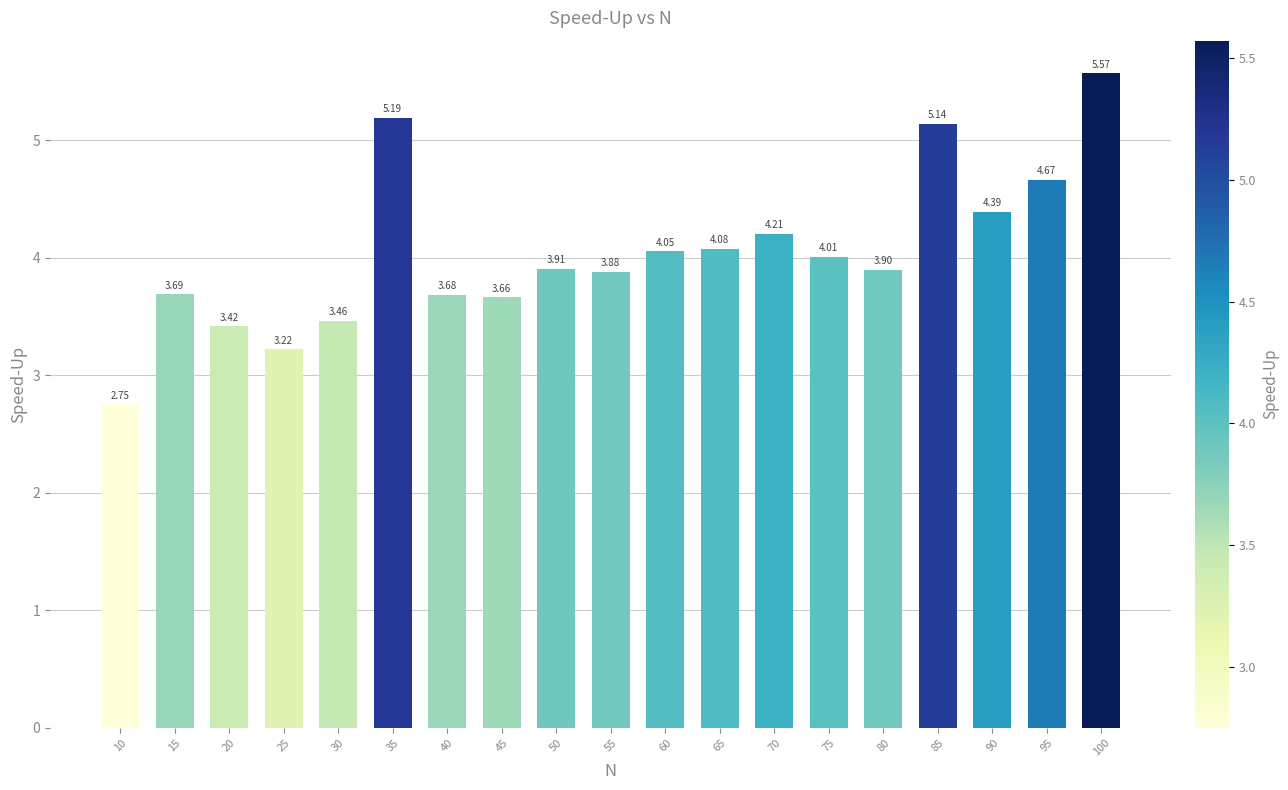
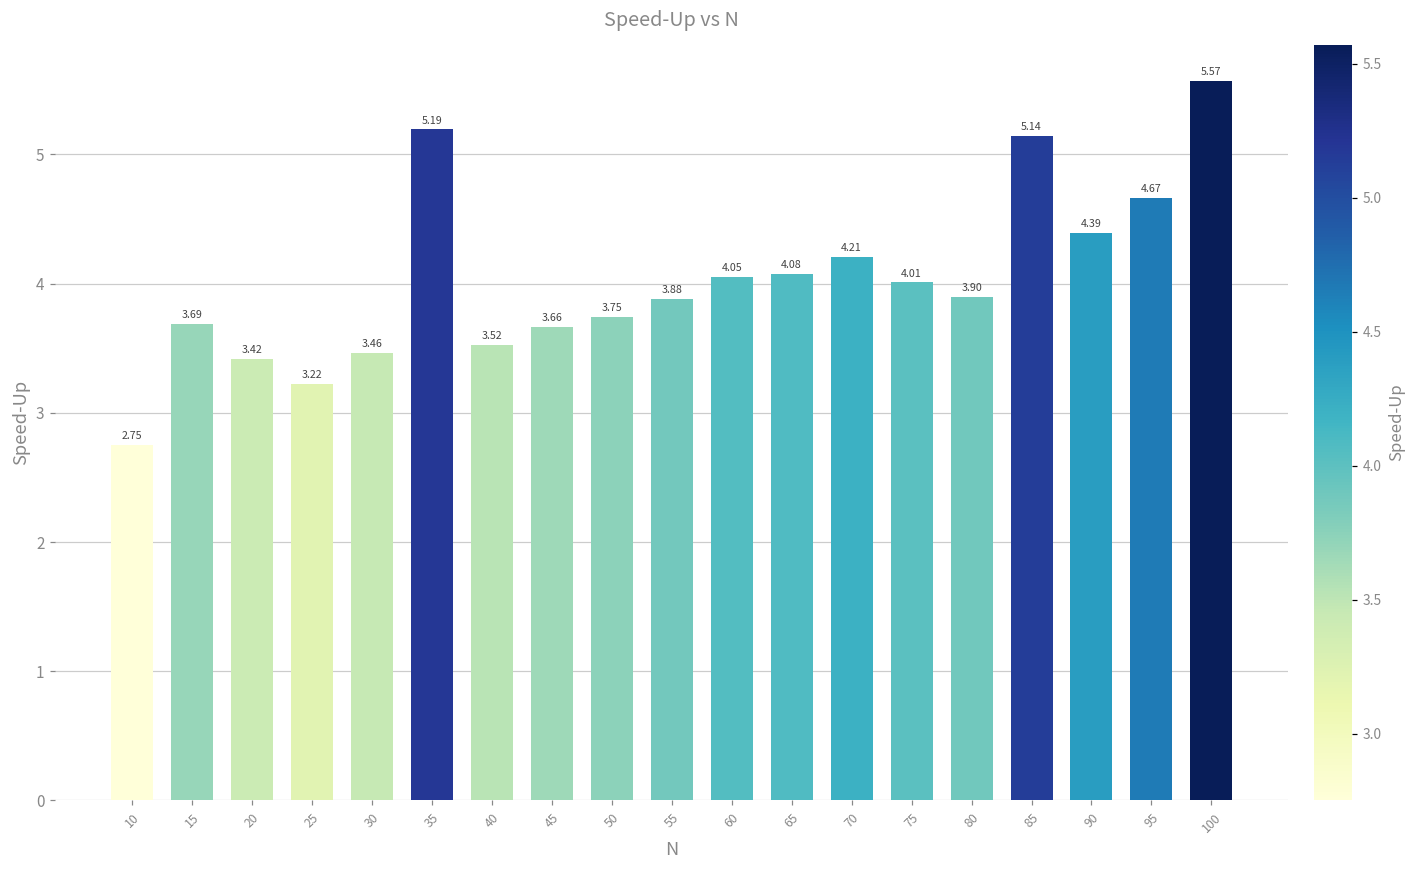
40: 3.68 -> 3.52
50: 3.91 -> 3.75
